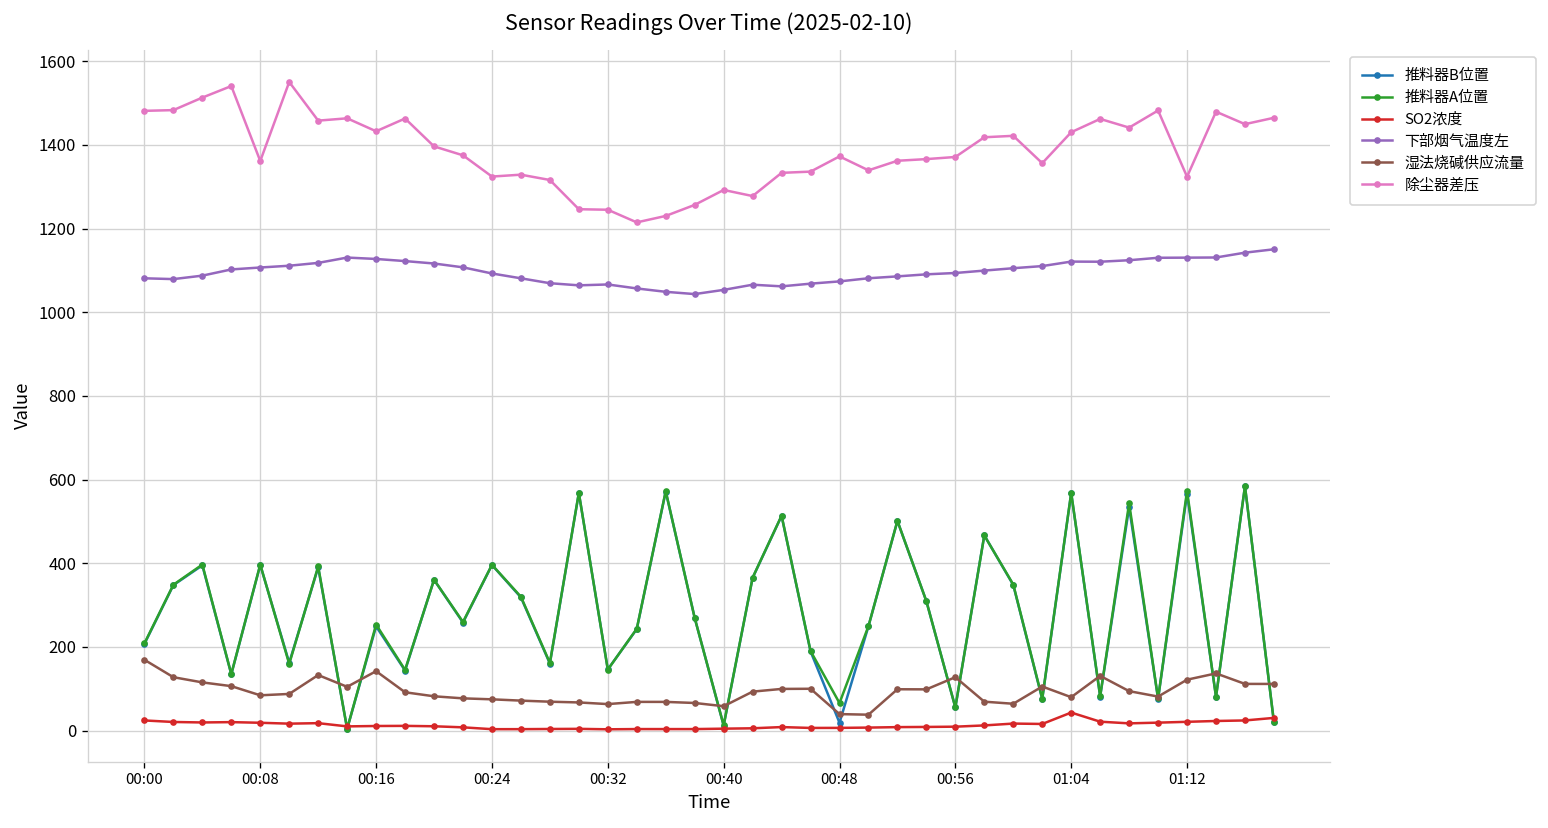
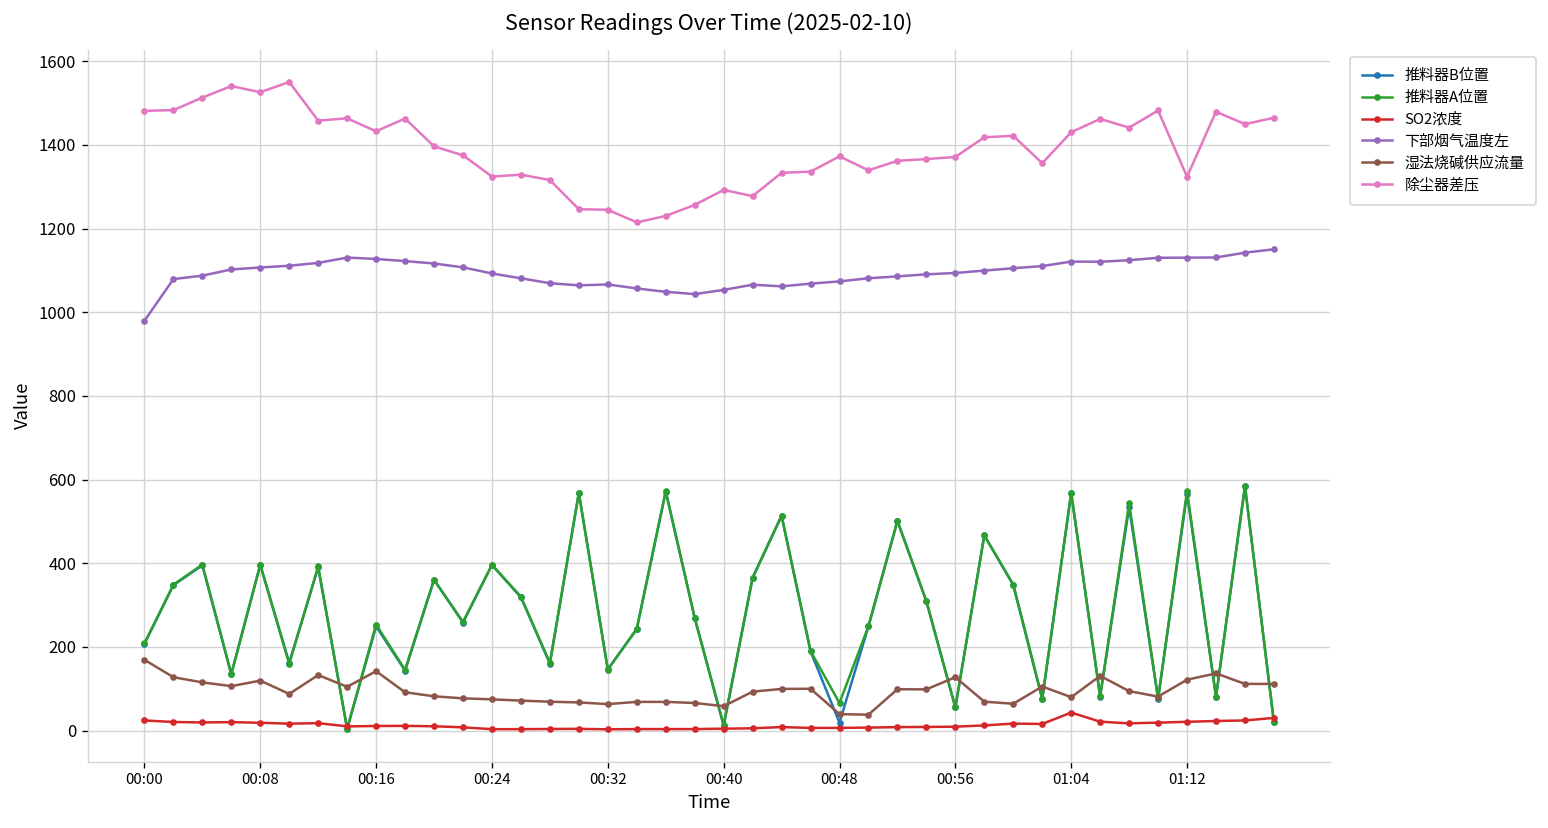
下部烟气温度左, 00:00: 1080 -> 980
湿法烧碱供应流量, 00:08: 80 -> 120
除尘器差压, 00:08: 1360 -> 1530
